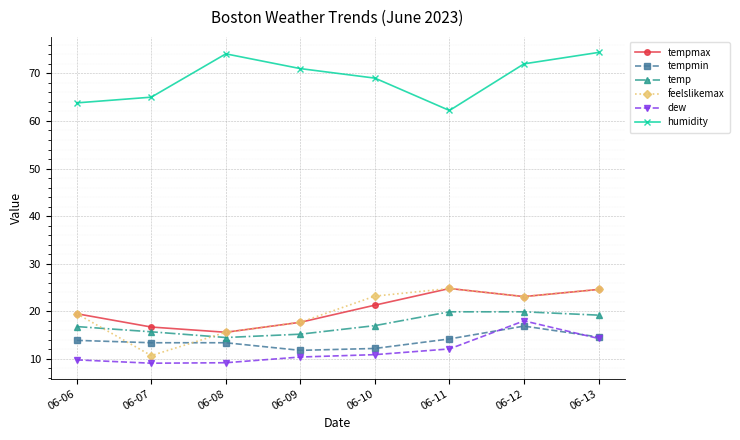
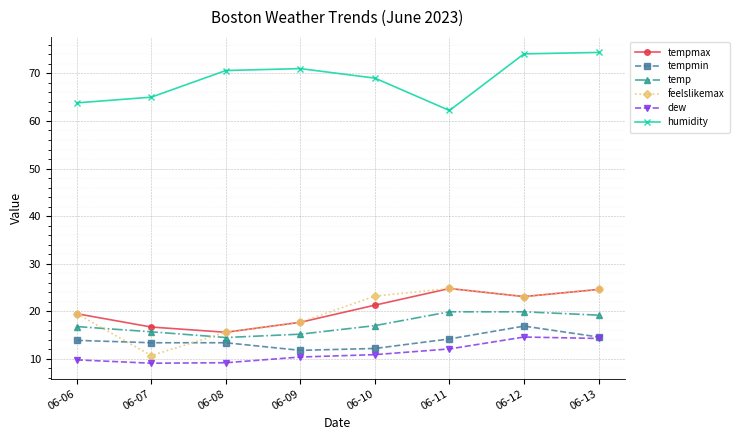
humidity, 06-08: 74 -> 71
dew, 06-12: 18 -> 15
humidity, 06-12: 72 -> 74
